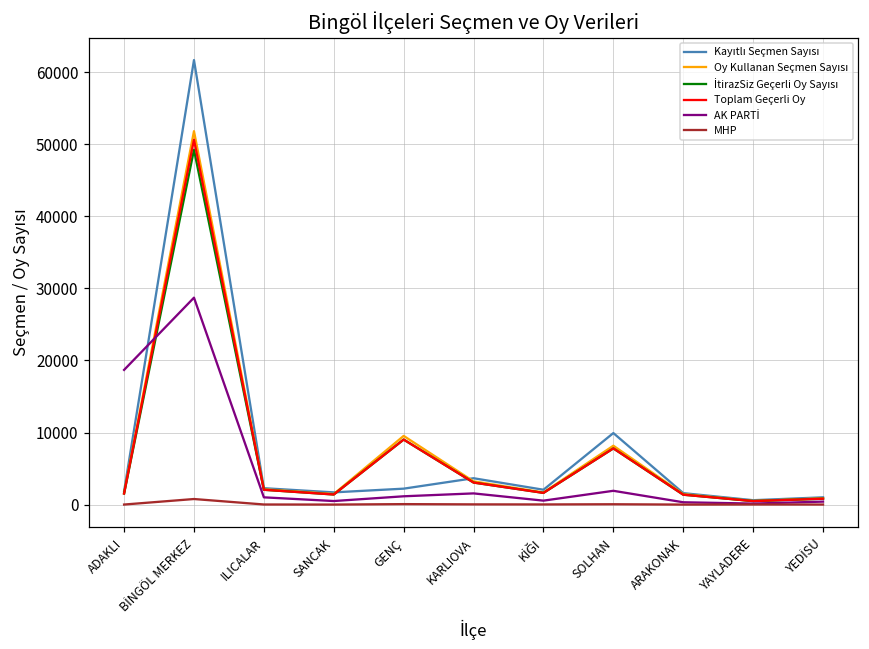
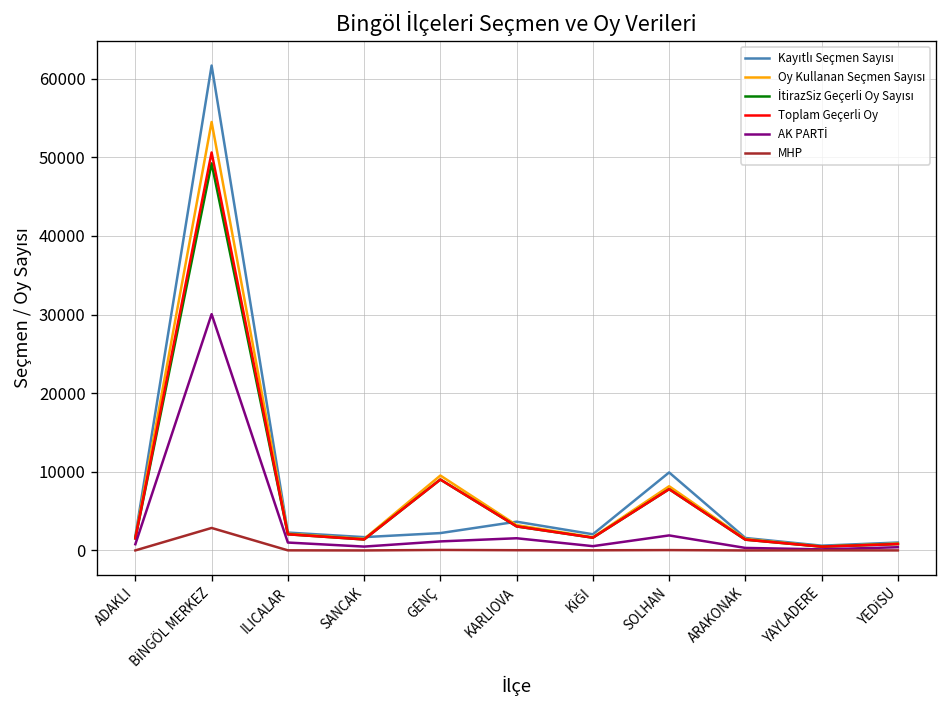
AK PARTİ, ADAKLI: 19000 -> 1000
Oy Kullanan Seçmen Sayısı, BİNGÖL MERKEZ: 52000 -> 54000
AK PARTİ, BİNGÖL MERKEZ: 29000 -> 30000
MHP, BİNGÖL MERKEZ: 1000 -> 3000
